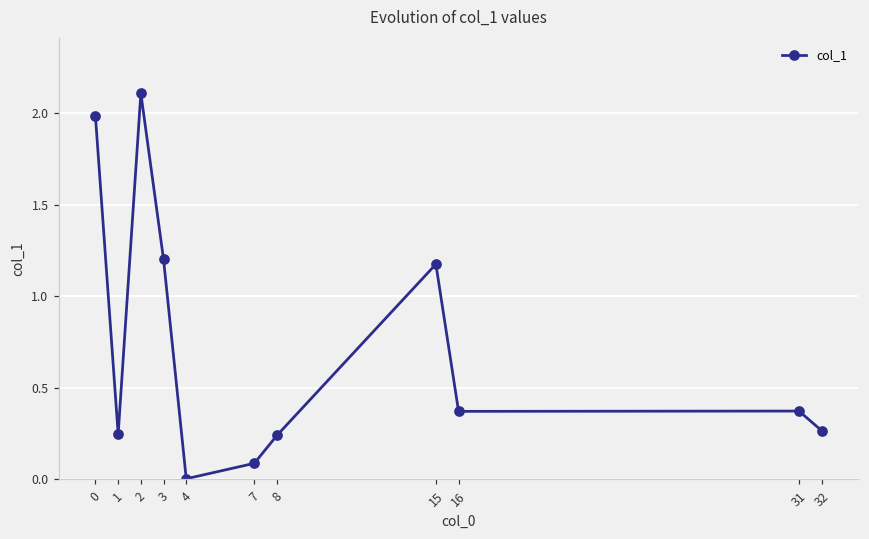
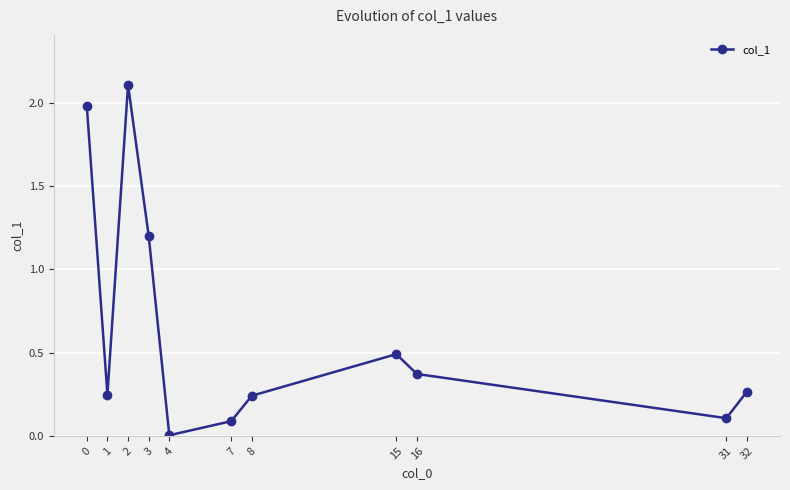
15: 1.18 -> 0.49
31: 0.37 -> 0.11
